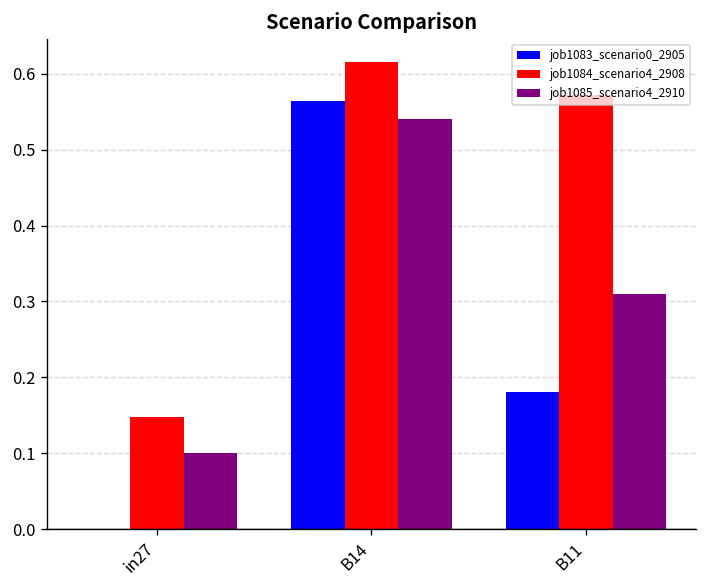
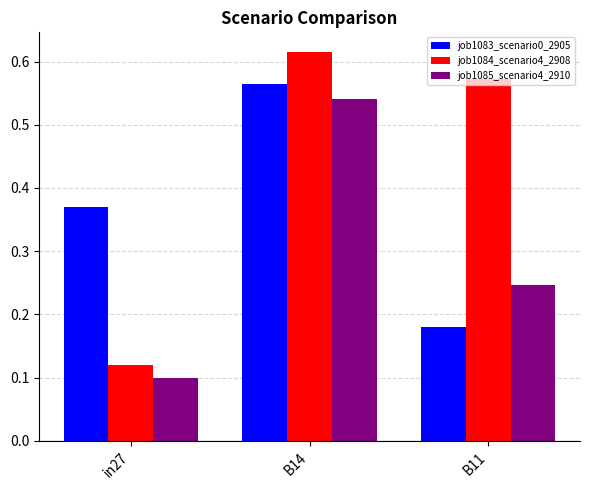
job1083_scenario0_2905, in27: 0.00 -> 0.37
job1084_scenario4_2908, in27: 0.15 -> 0.12
job1085_scenario4_2910, B11: 0.31 -> 0.25
